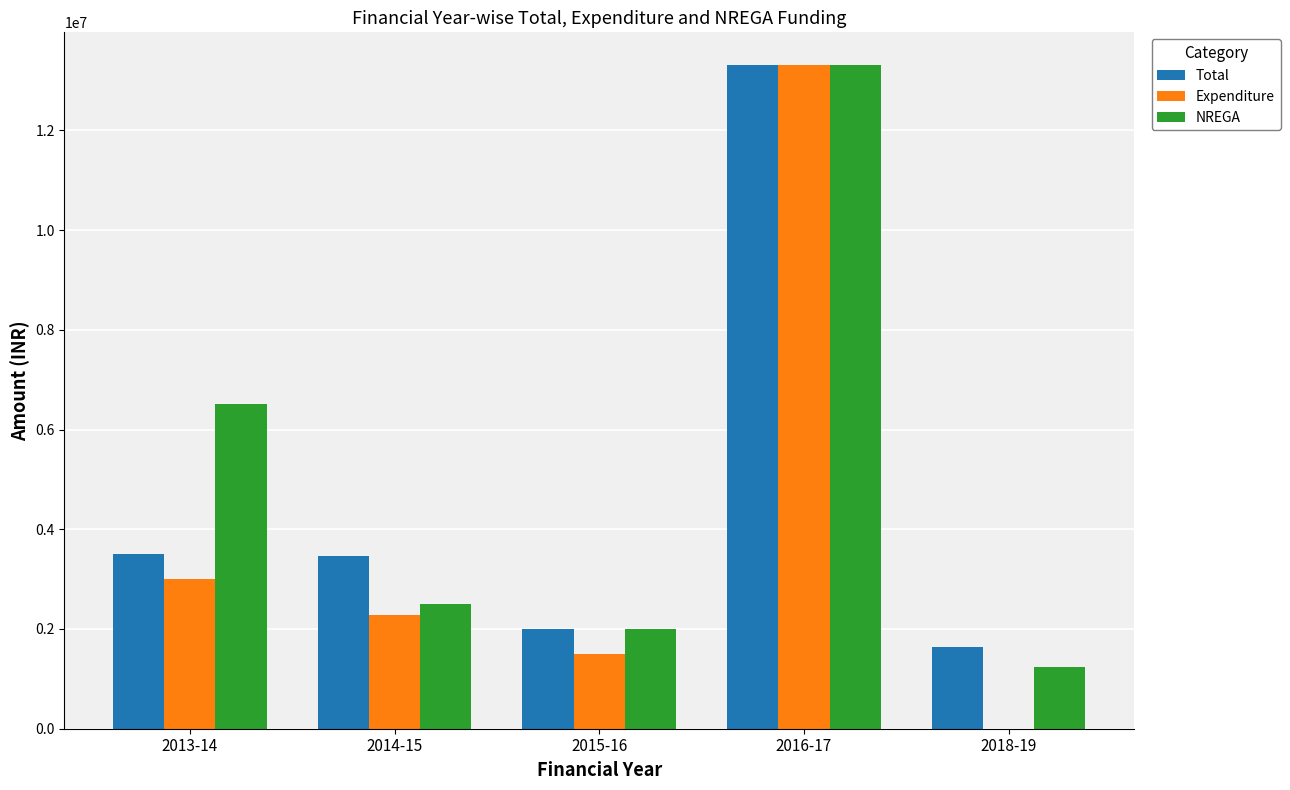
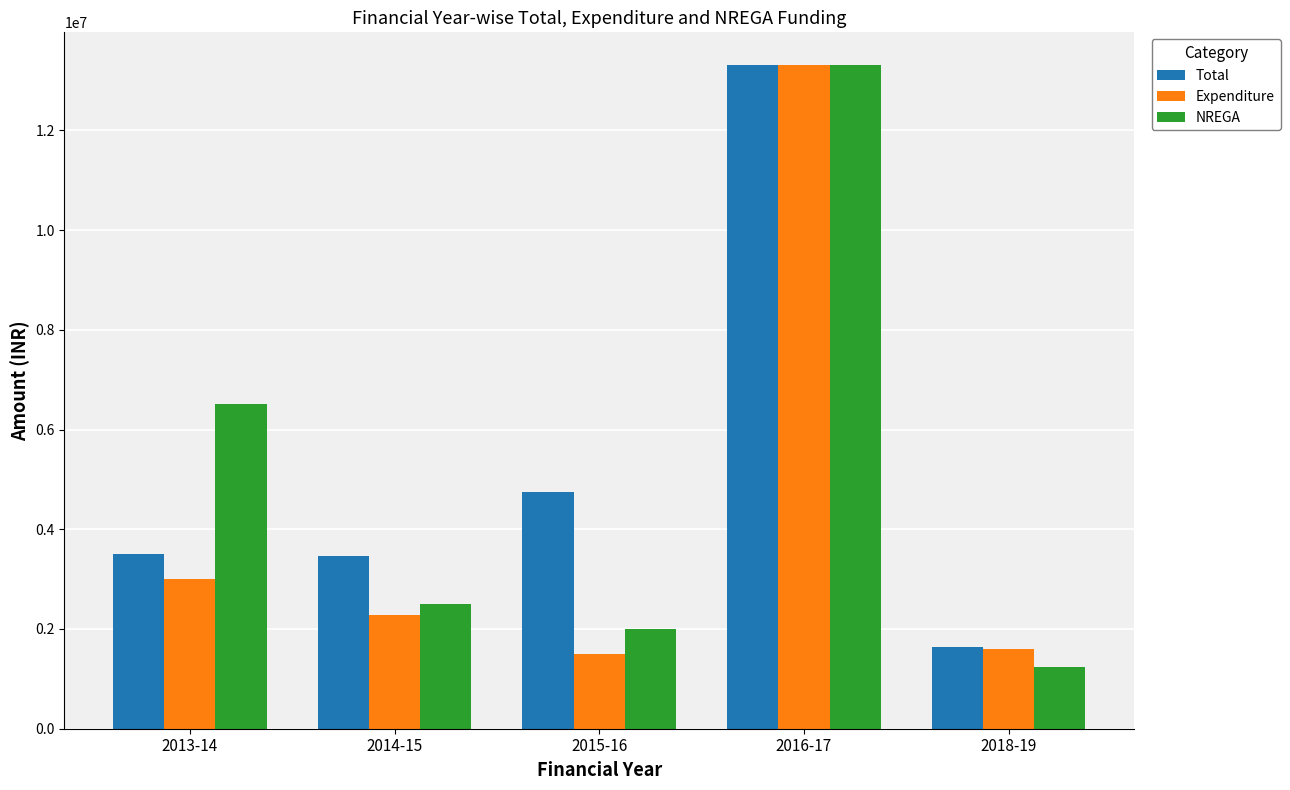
Total, 2015-16: 2000000 -> 4800000
Expenditure, 2018-19: 0 -> 1600000
